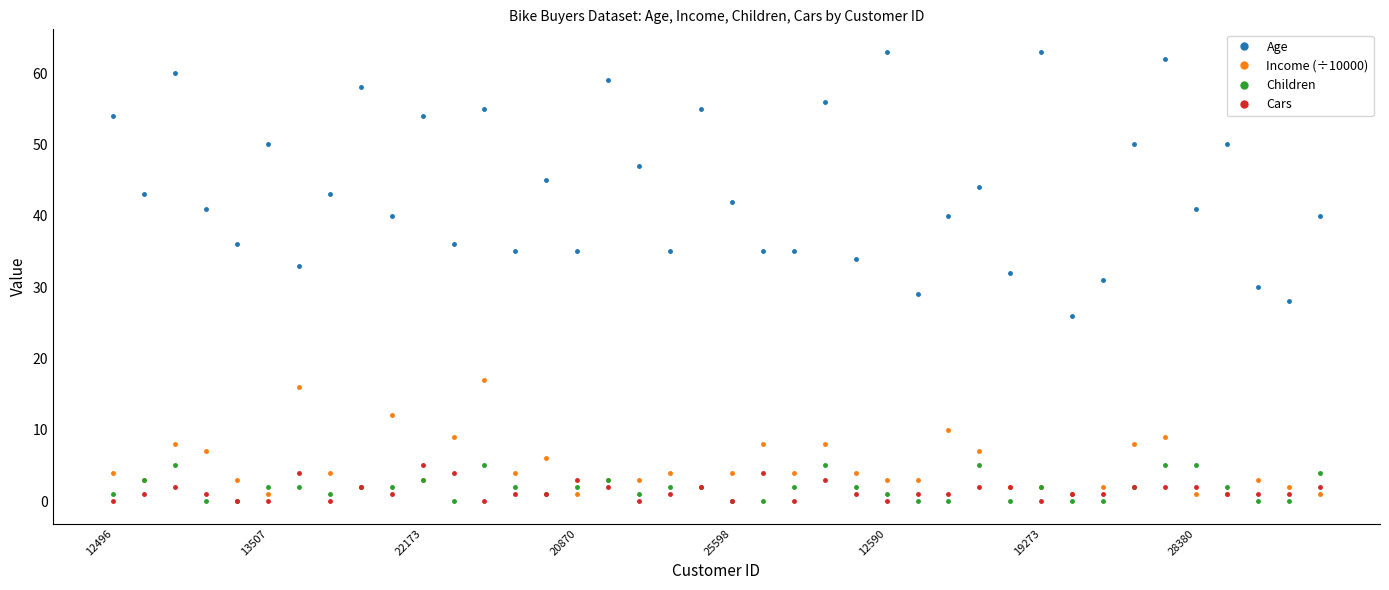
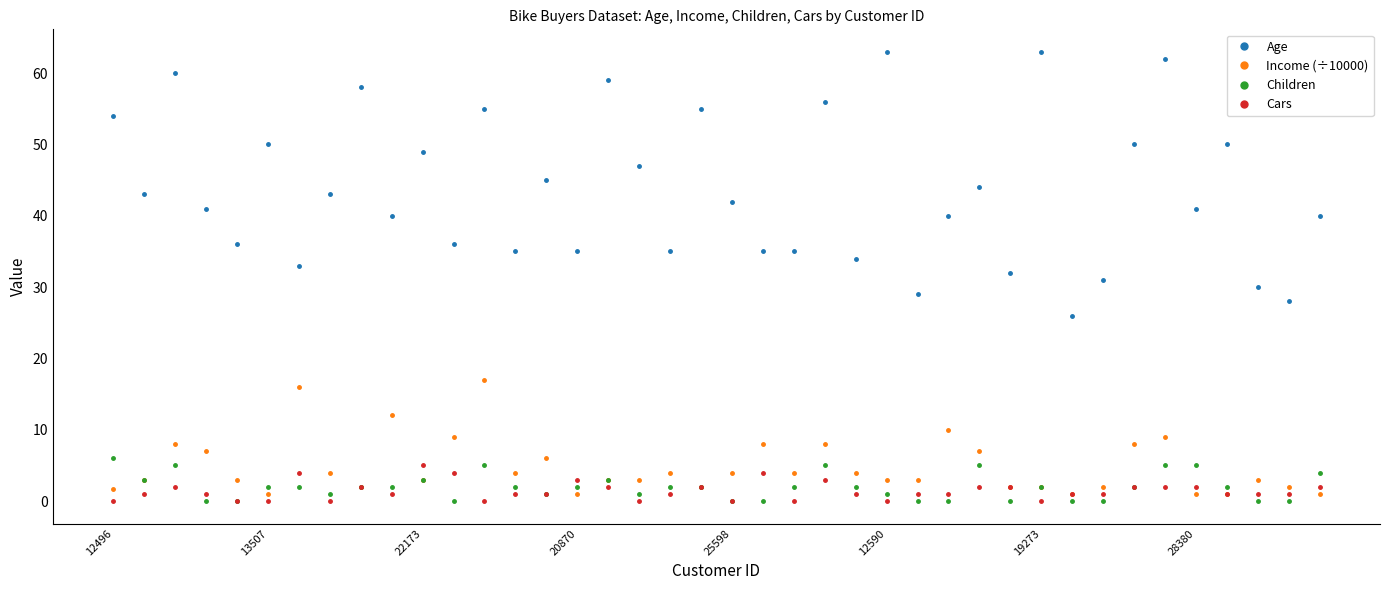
Income (÷10000), 12496: 4 -> 2
Children, 12496: 1 -> 6
Age, 22173: 54 -> 49
